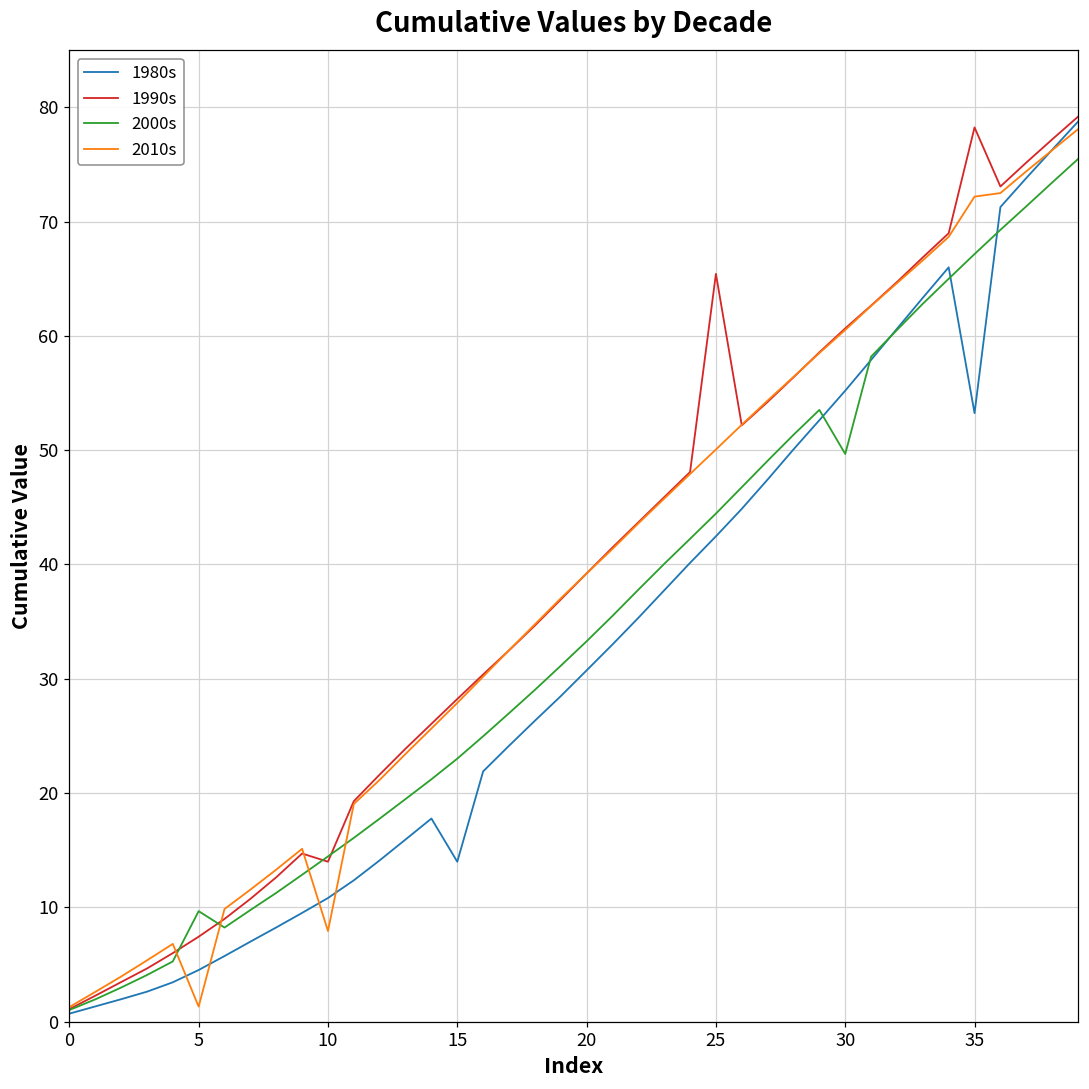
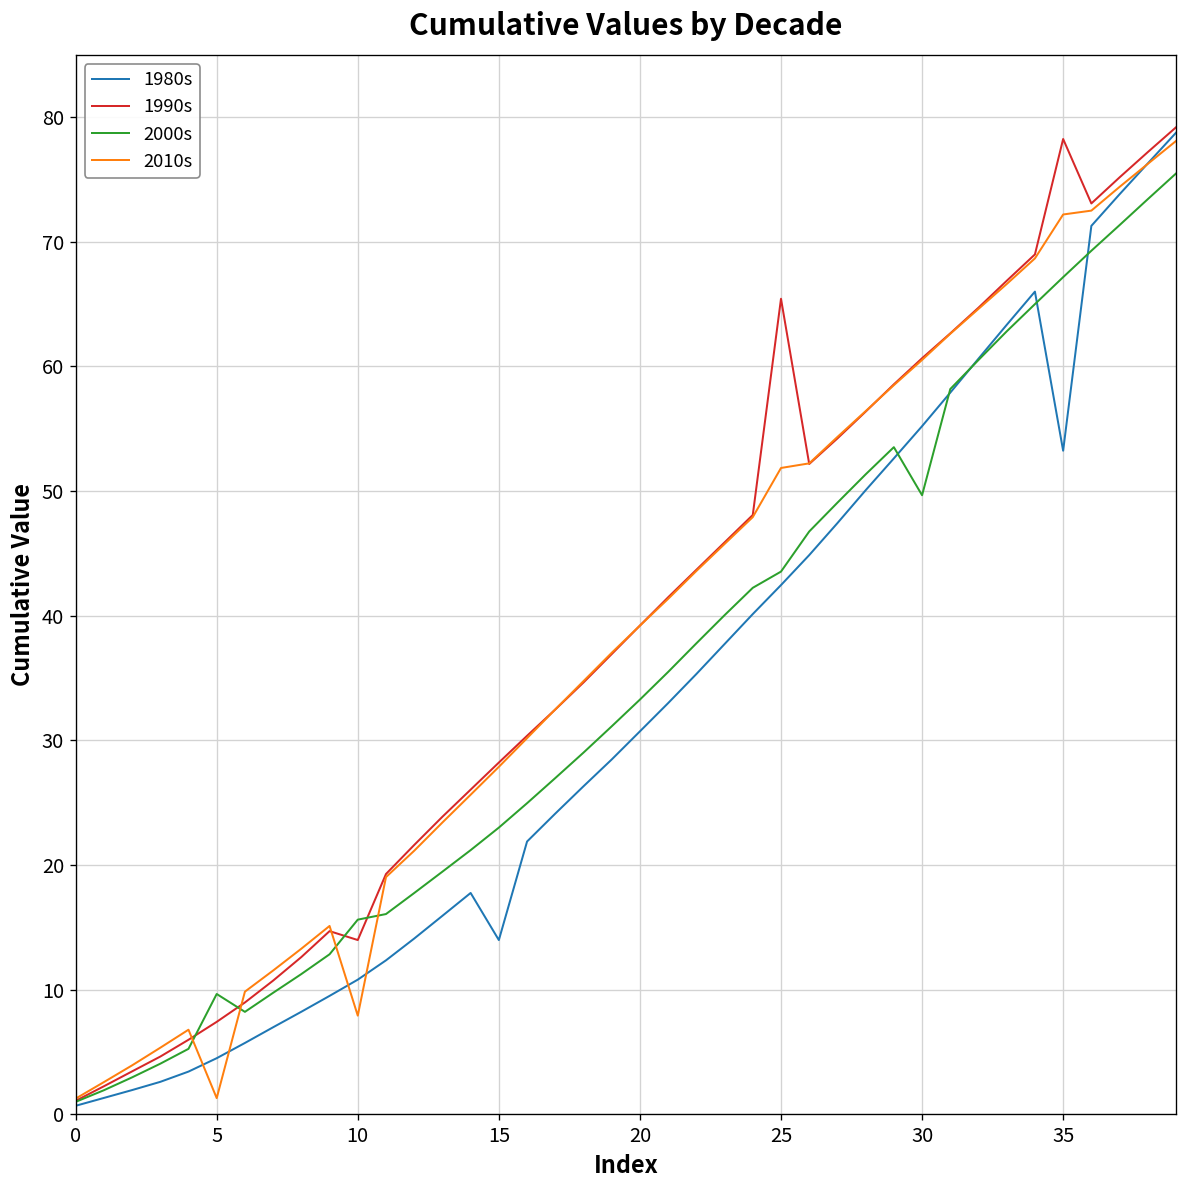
2000s, 10: 14.5 -> 15.6
2000s, 25: 44.5 -> 43.5
2010s, 25: 50.1 -> 51.9
